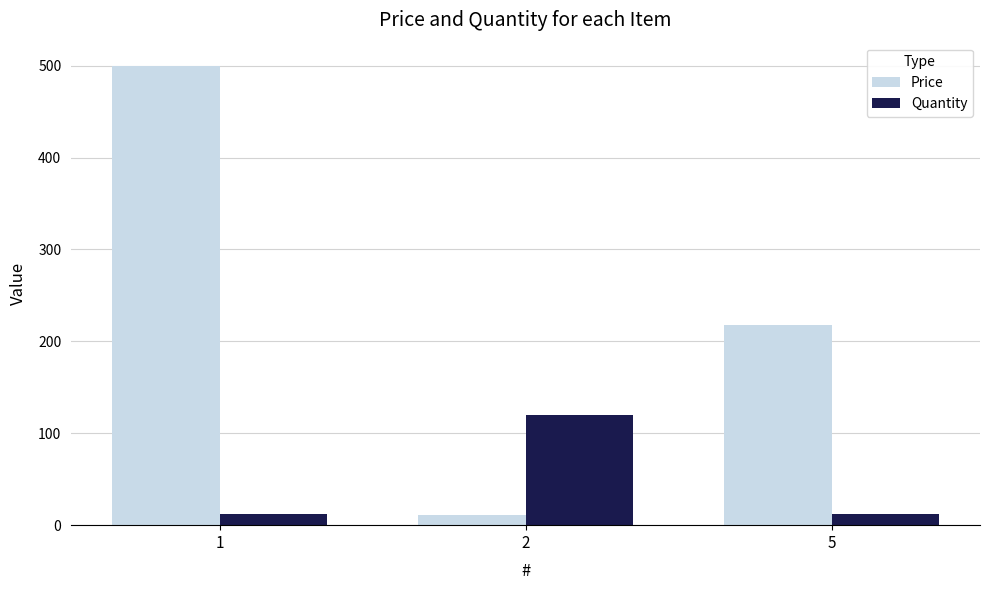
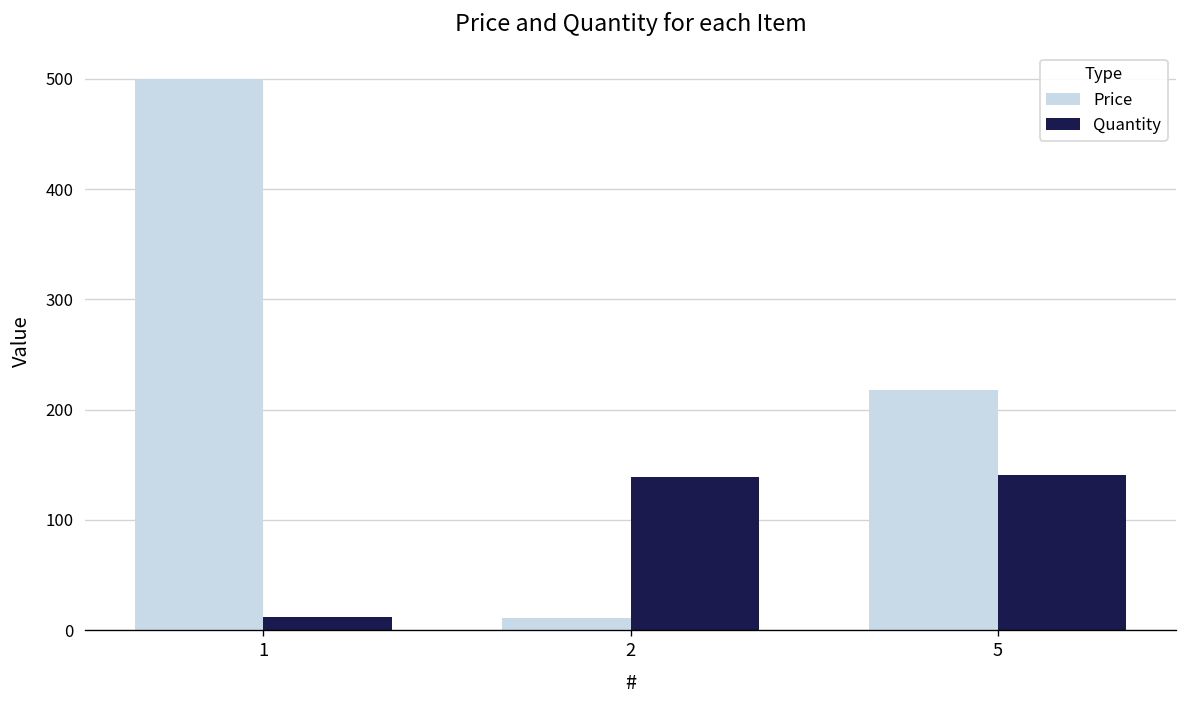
Quantity, 2: 120 -> 140
Quantity, 5: 10 -> 140
